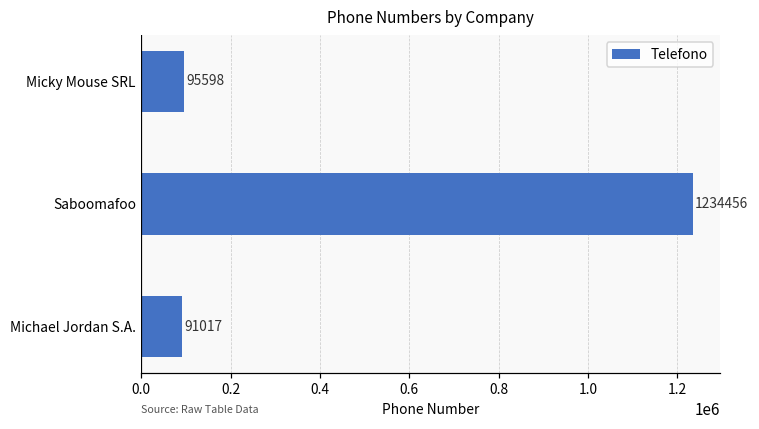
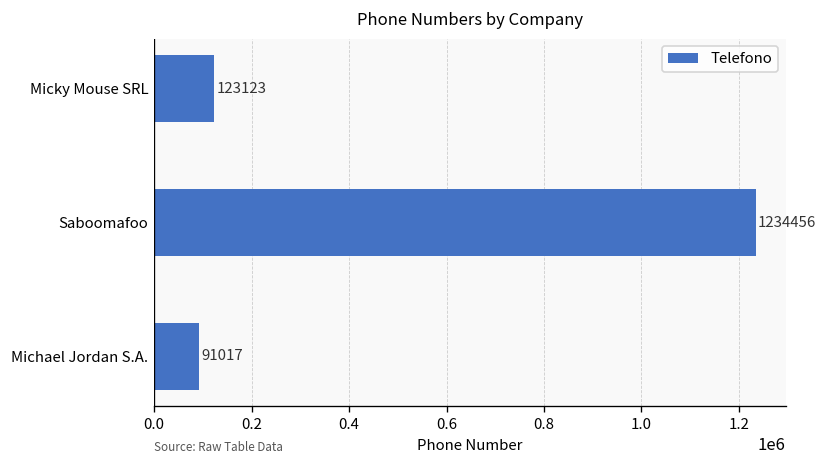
Micky Mouse SRL: 95598 -> 123123
